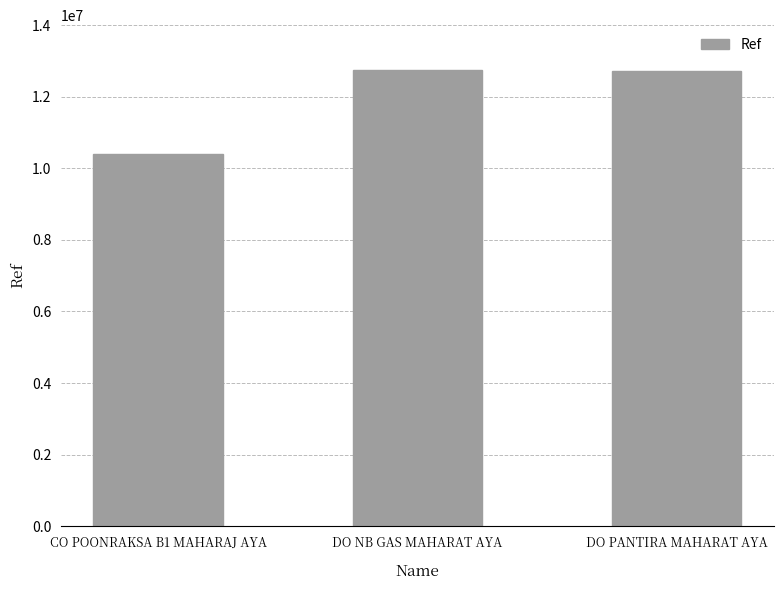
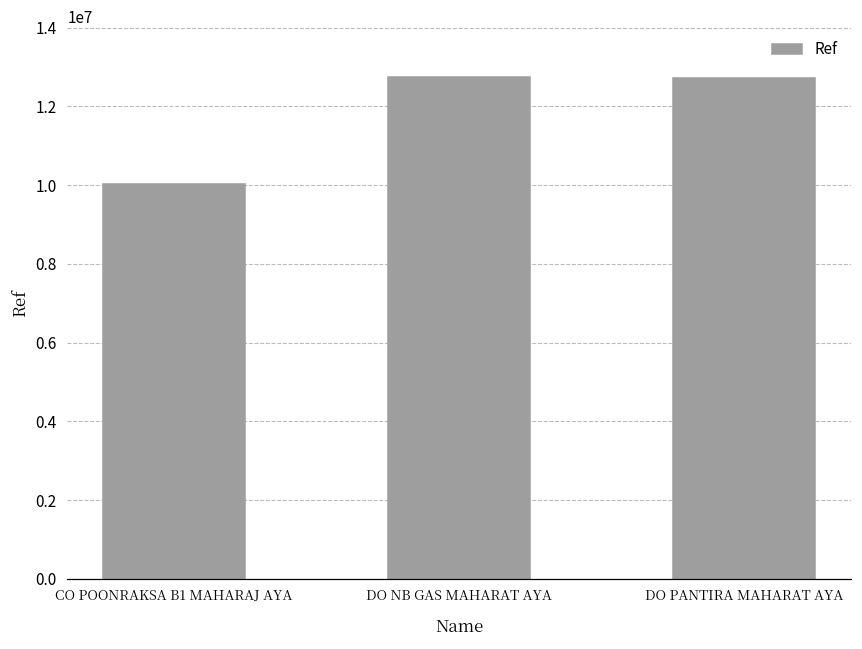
CO POONRAKSA B1 MAHARAJ AYA: 10400000 -> 10000000
